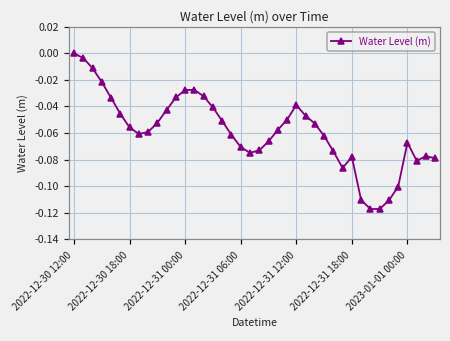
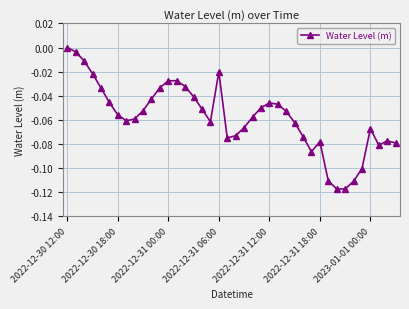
2022-12-31 06:00: -0.071 -> -0.020
2022-12-31 12:00: -0.039 -> -0.046
